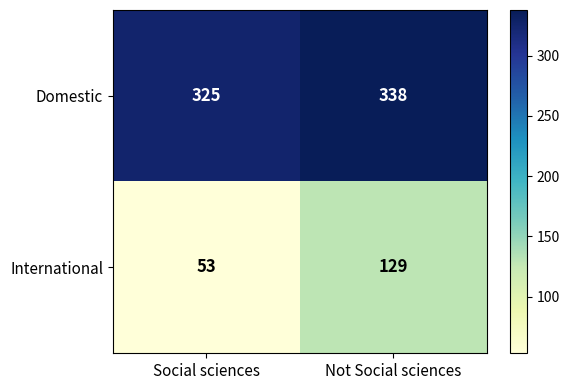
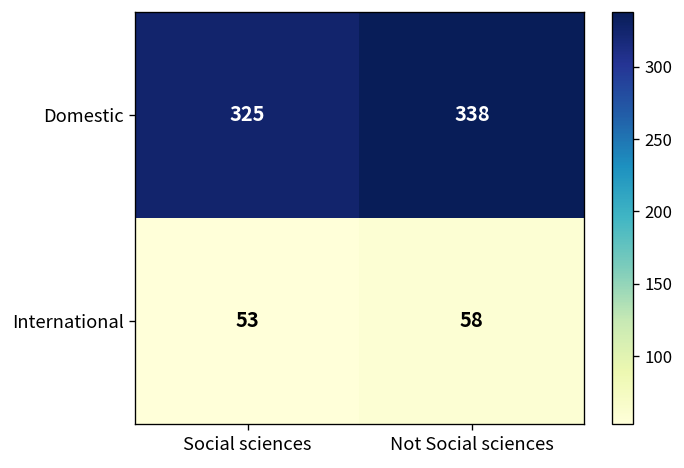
International, Not Social sciences: 129 -> 58
